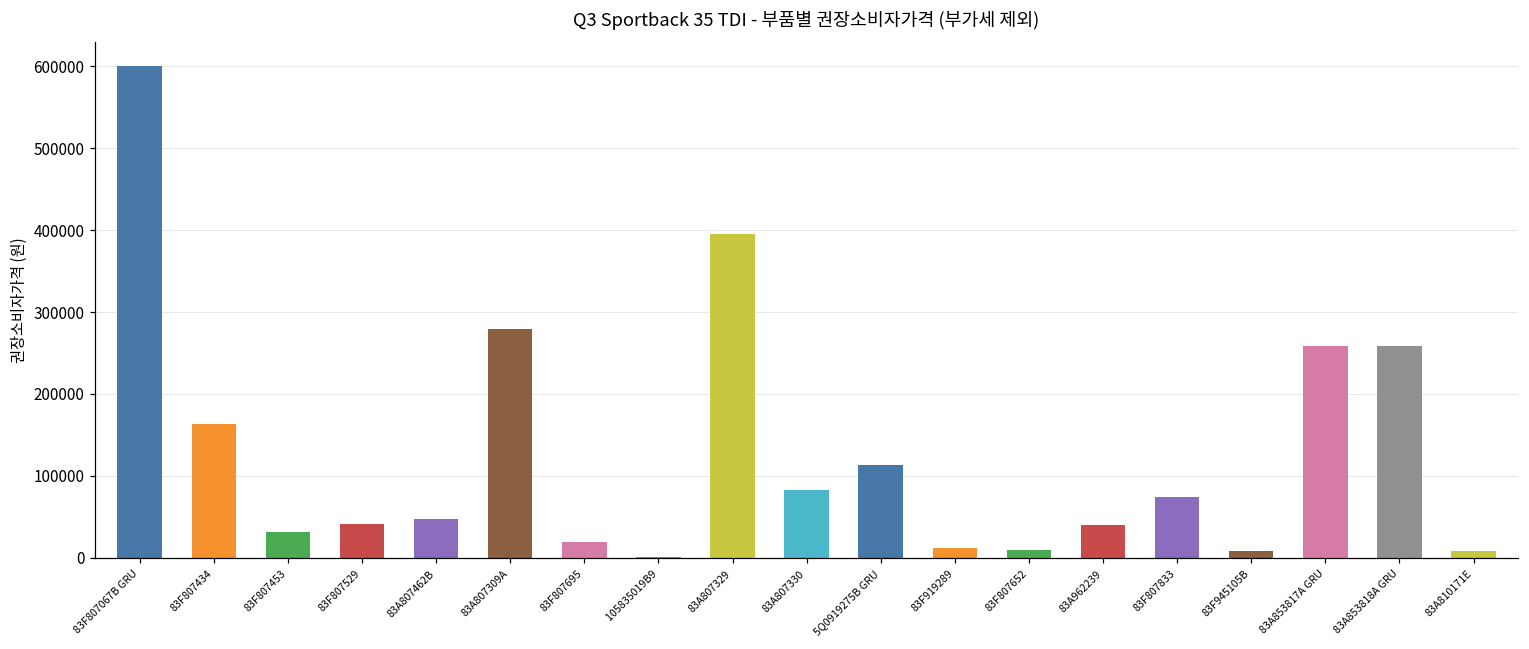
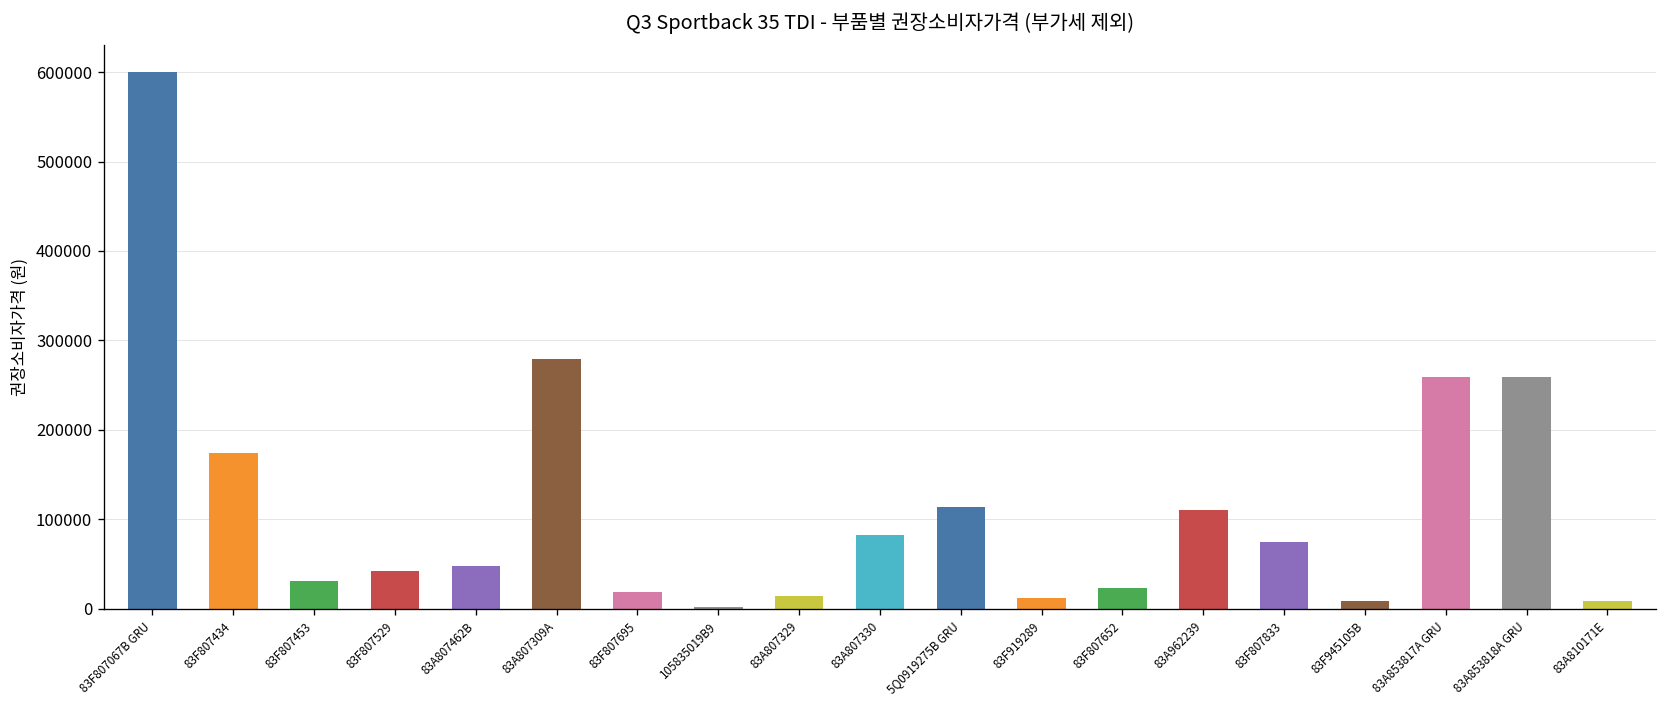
83F807434: 160000 -> 170000
83A807329: 400000 -> 10000
83F807652: 10000 -> 20000
83A962239: 40000 -> 110000
